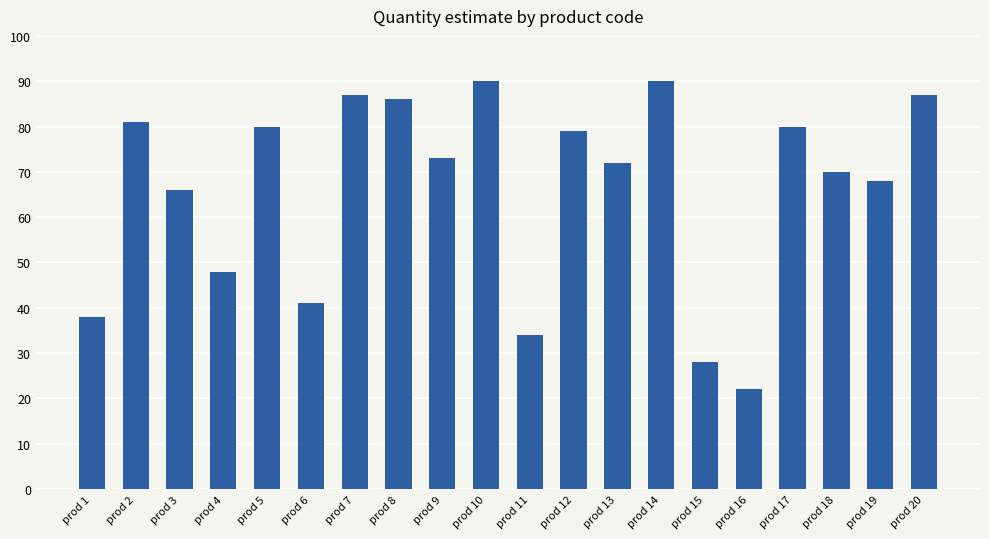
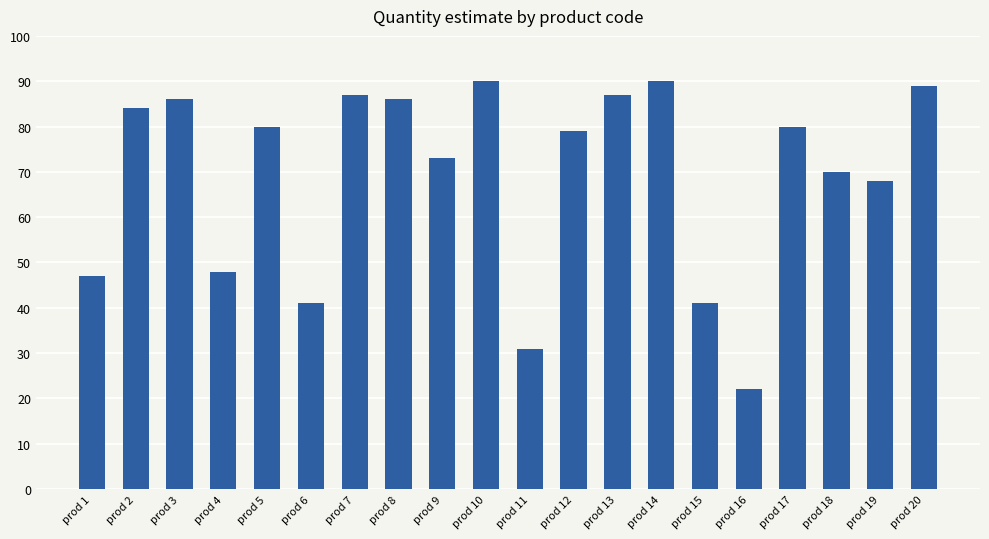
prod 1: 38 -> 47
prod 2: 81 -> 84
prod 3: 66 -> 86
prod 11: 34 -> 31
prod 13: 72 -> 87
prod 15: 28 -> 41
prod 20: 87 -> 89
